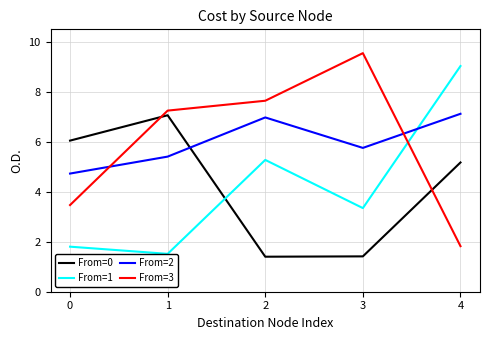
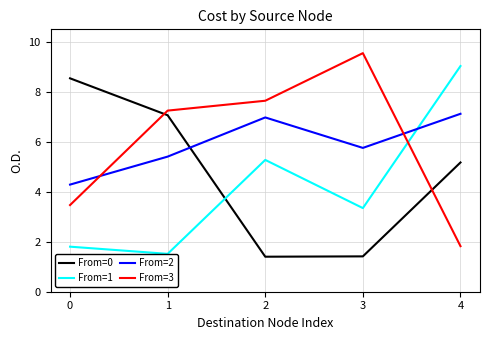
From=0, 0: 6.0 -> 8.5
From=2, 0: 4.7 -> 4.3
